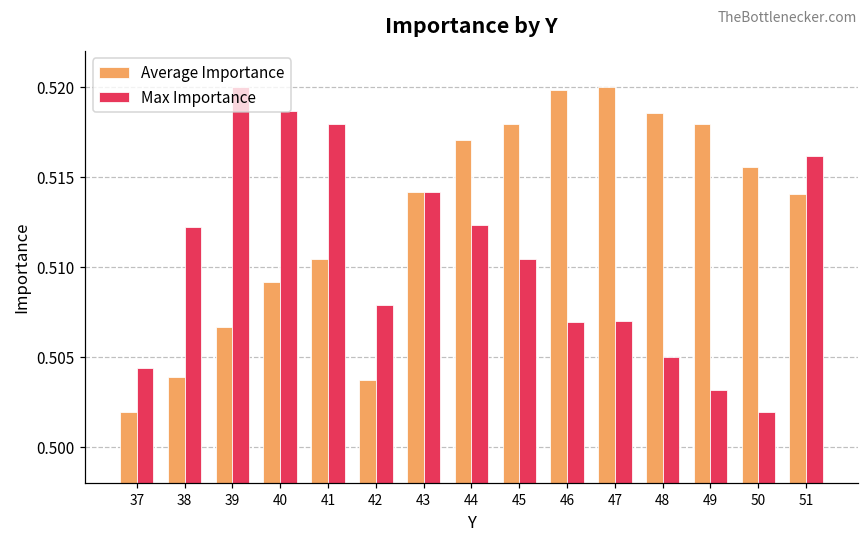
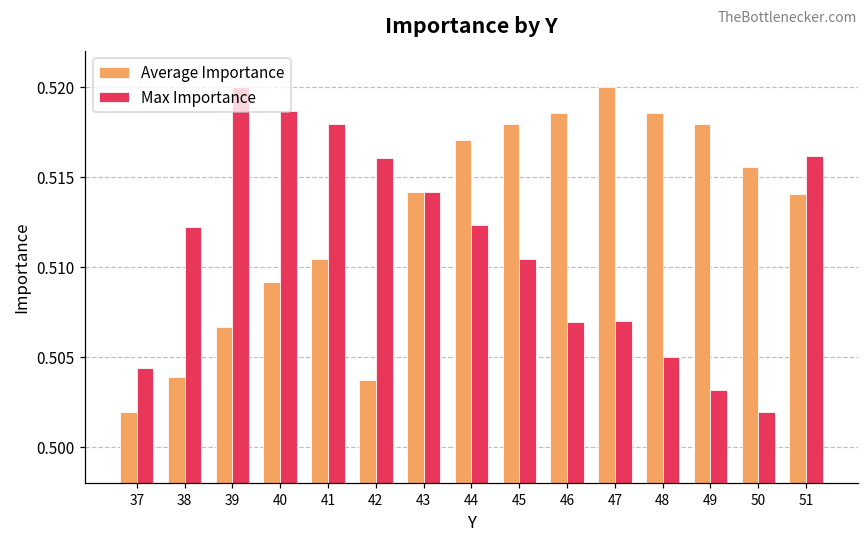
Max Importance, 42: 0.5079 -> 0.5161
Average Importance, 46: 0.5198 -> 0.5185
